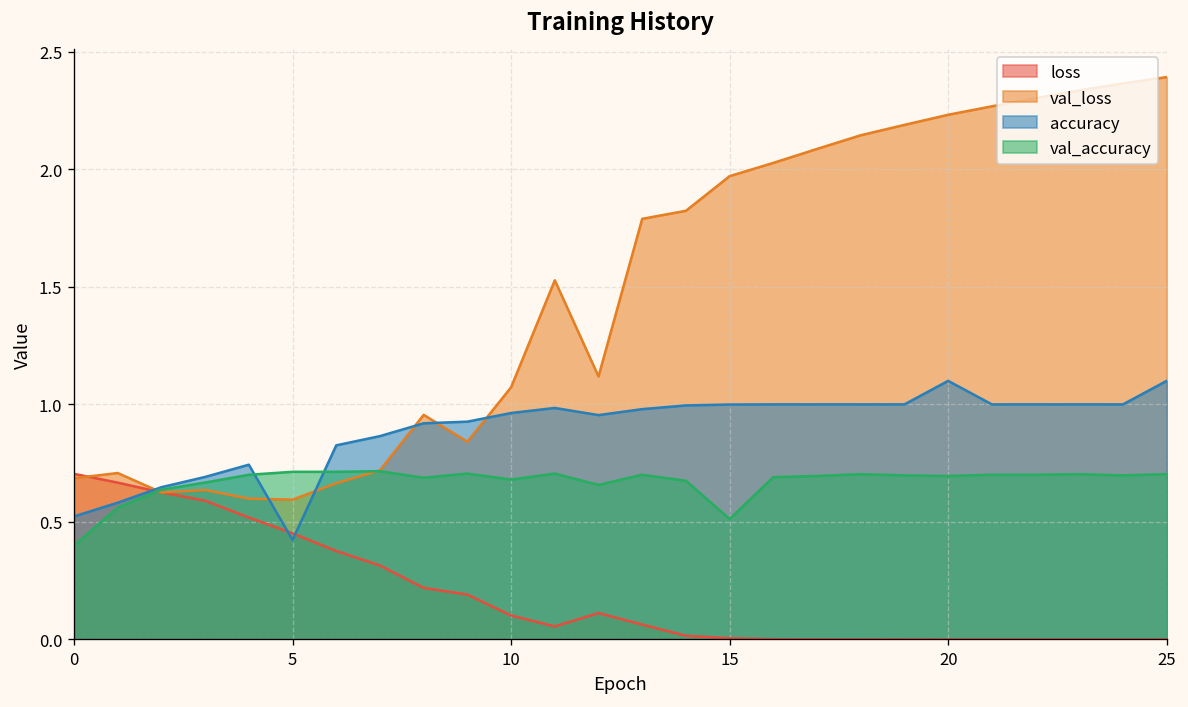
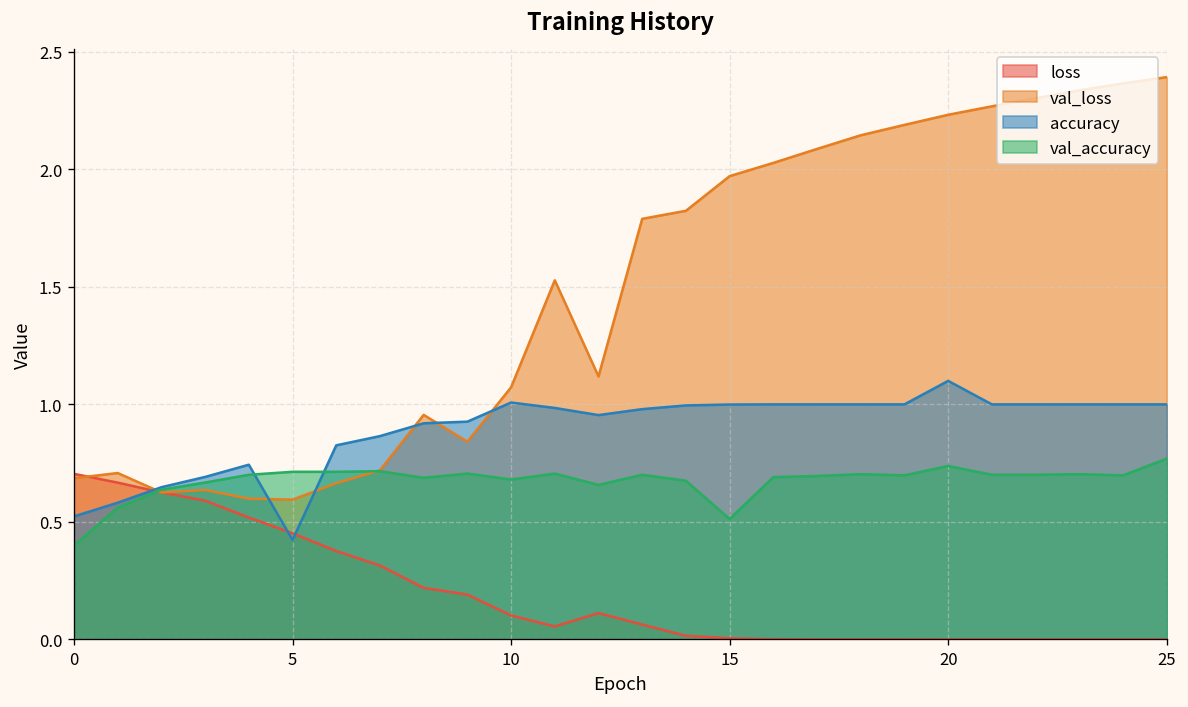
accuracy, 10: 0.96 -> 1.01
val_accuracy, 20: 0.70 -> 0.74
accuracy, 25: 1.1 -> 1.0
val_accuracy, 25: 0.70 -> 0.77
